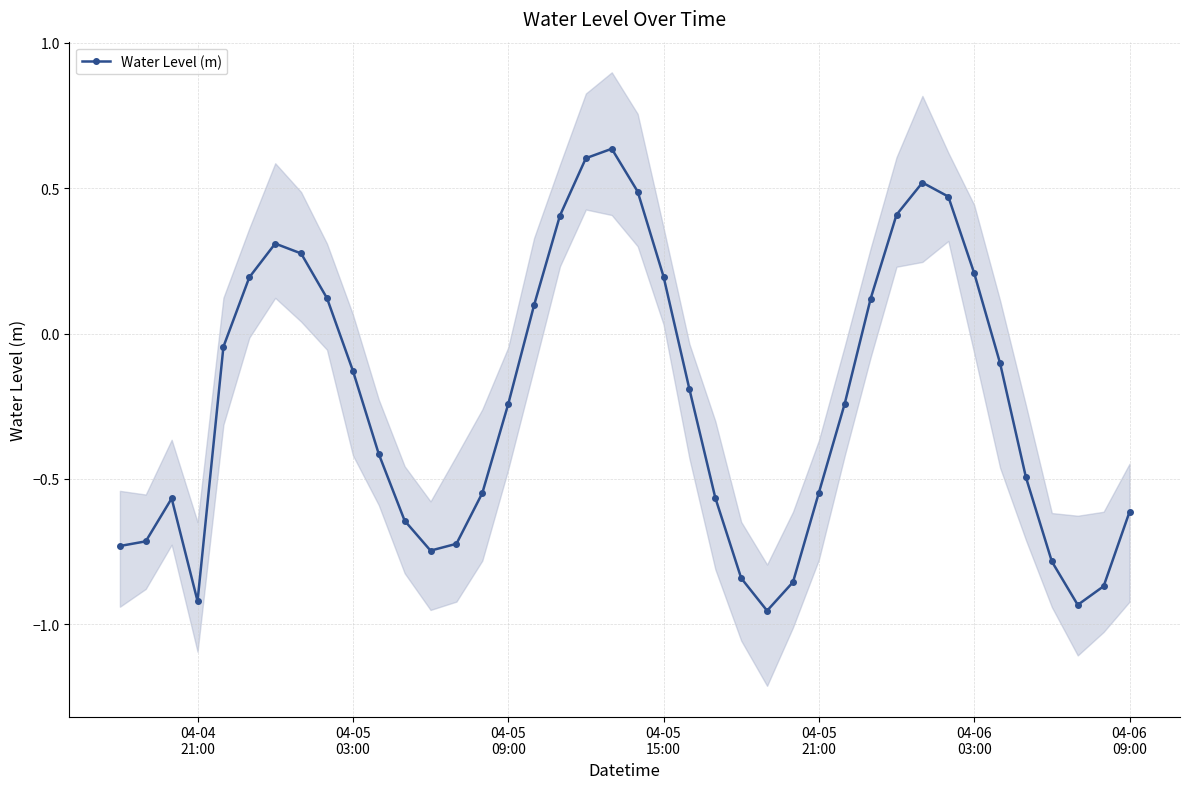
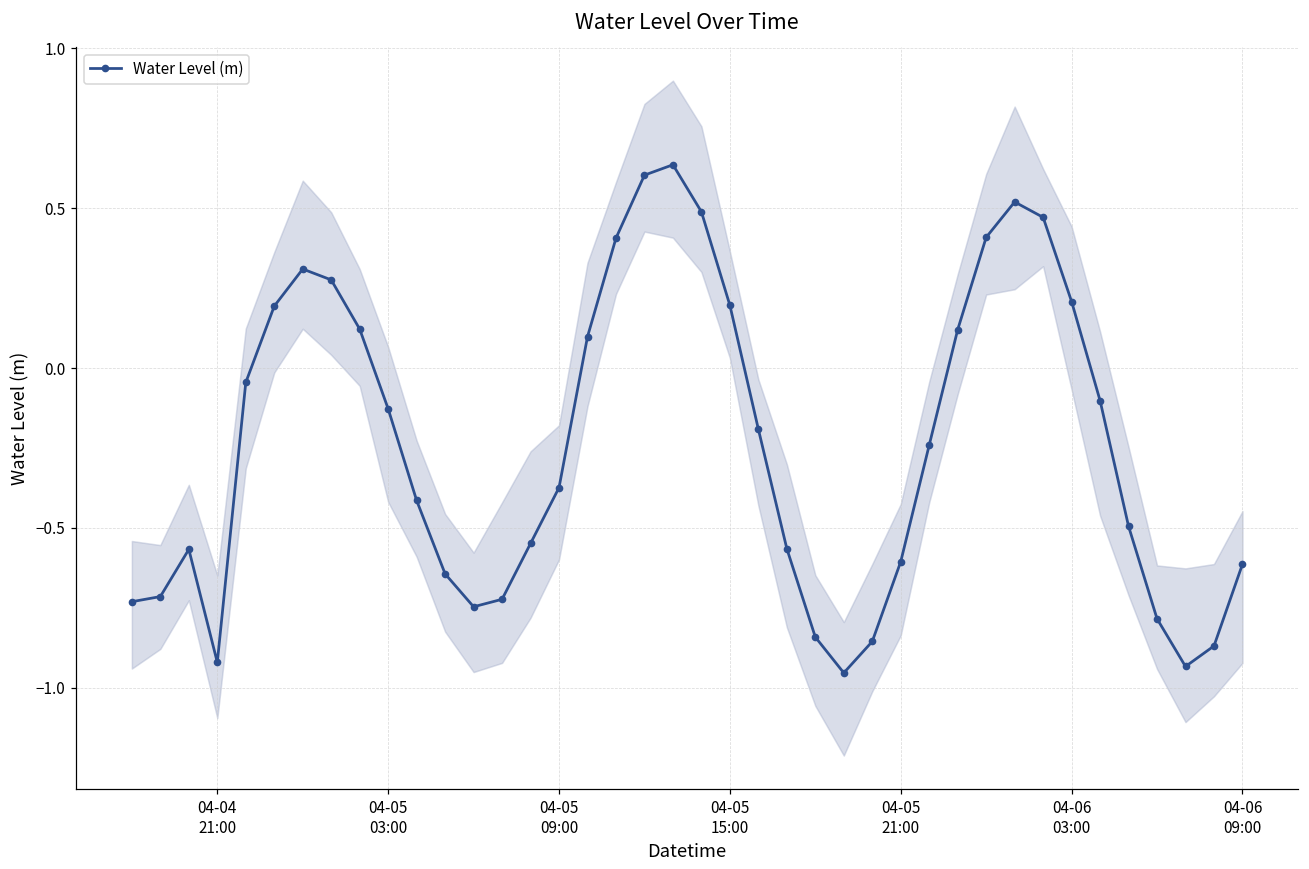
Water Level (m), 04-05 09:00: -0.24 -> -0.37
Water Level (m), 04-05 21:00: -0.55 -> -0.61
